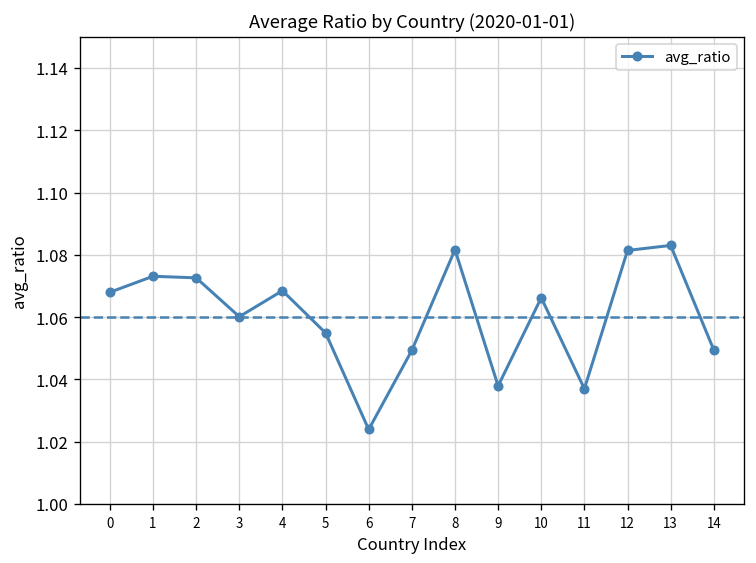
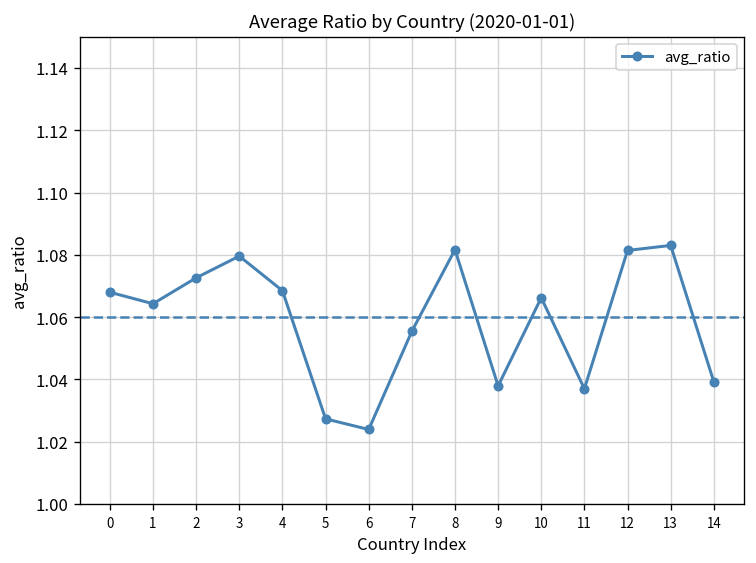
1: 1.073 -> 1.064
3: 1.060 -> 1.080
5: 1.055 -> 1.027
7: 1.049 -> 1.055
14: 1.049 -> 1.039
